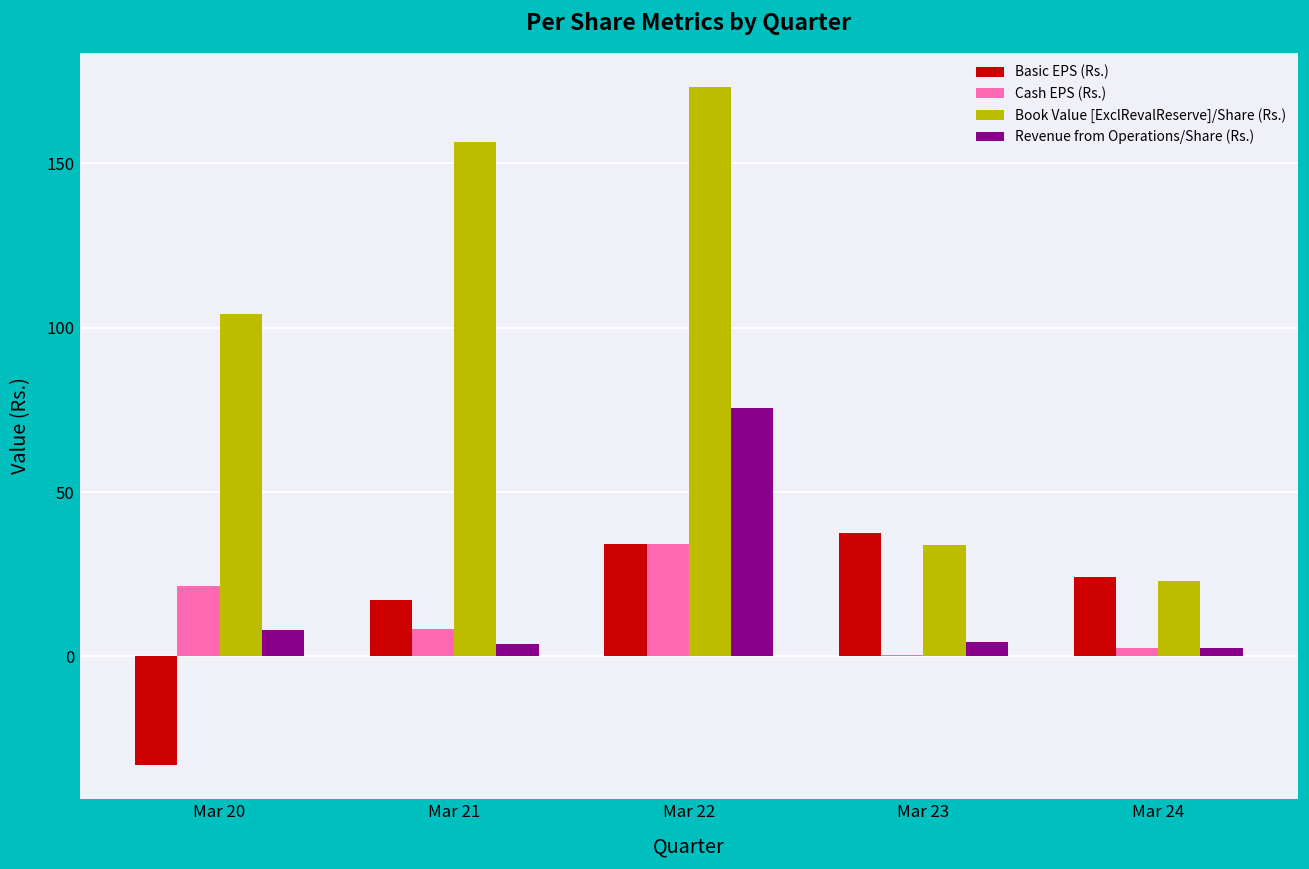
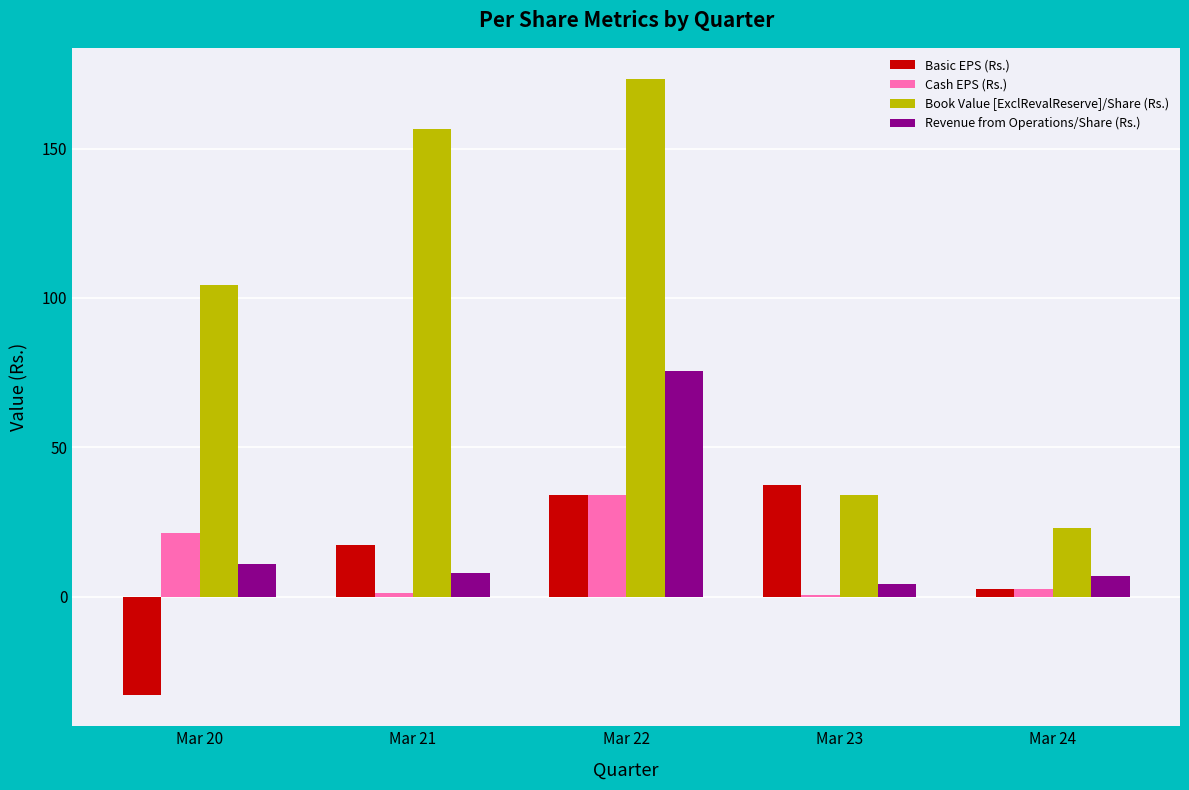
Revenue from Operations/Share (Rs.), Mar 20: 8 -> 11
Cash EPS (Rs.), Mar 21: 8 -> 1
Revenue from Operations/Share (Rs.), Mar 21: 4 -> 8
Basic EPS (Rs.), Mar 24: 24 -> 3
Revenue from Operations/Share (Rs.), Mar 24: 3 -> 7
